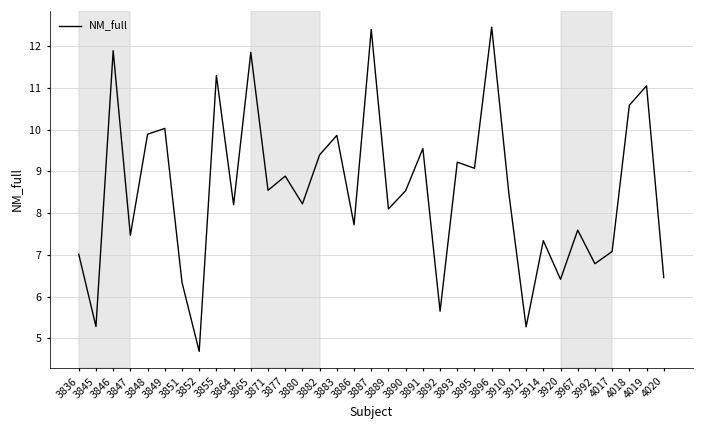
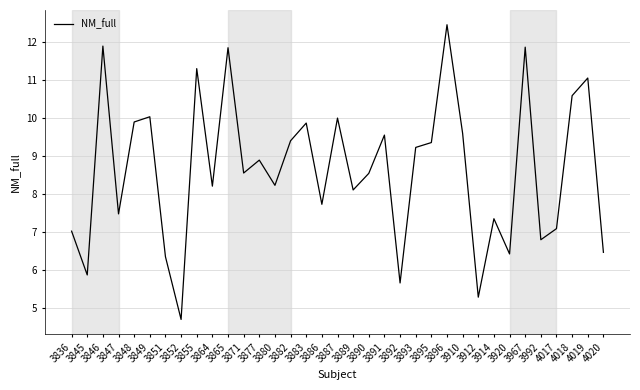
3845: 5.3 -> 5.9
3887: 12.4 -> 10.0
3895: 9.1 -> 9.4
3910: 8.5 -> 9.6
3967: 7.6 -> 11.9
